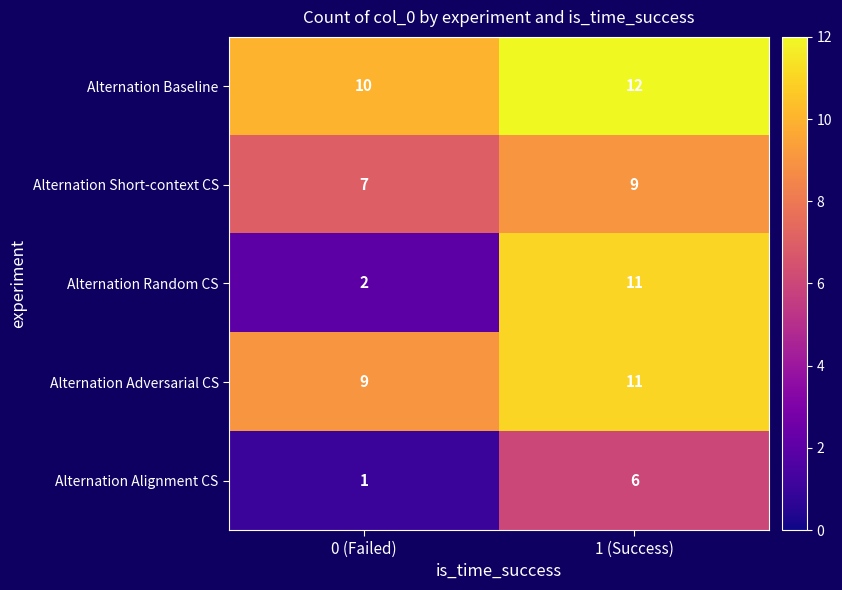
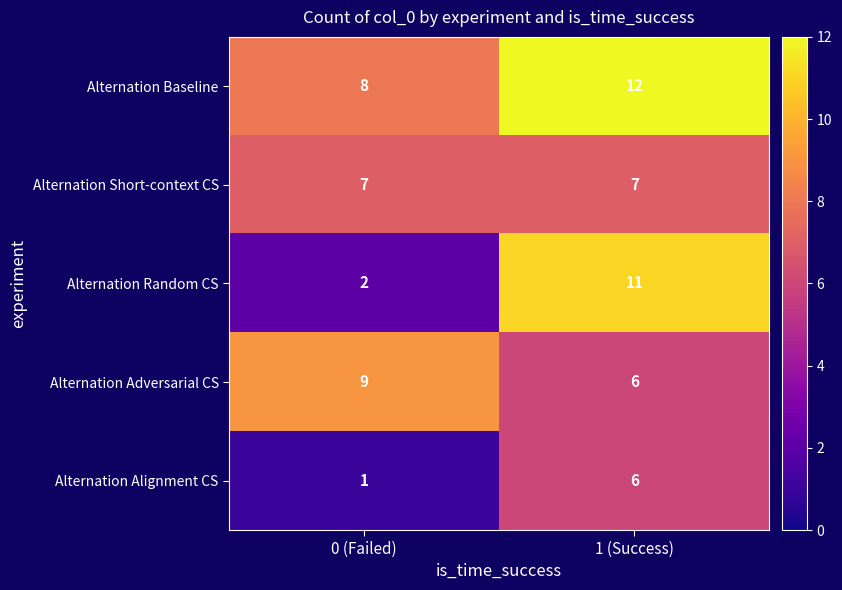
Alternation Baseline, 0 (Failed): 10 -> 8
Alternation Short-context CS, 1 (Success): 9 -> 7
Alternation Adversarial CS, 1 (Success): 11 -> 6
